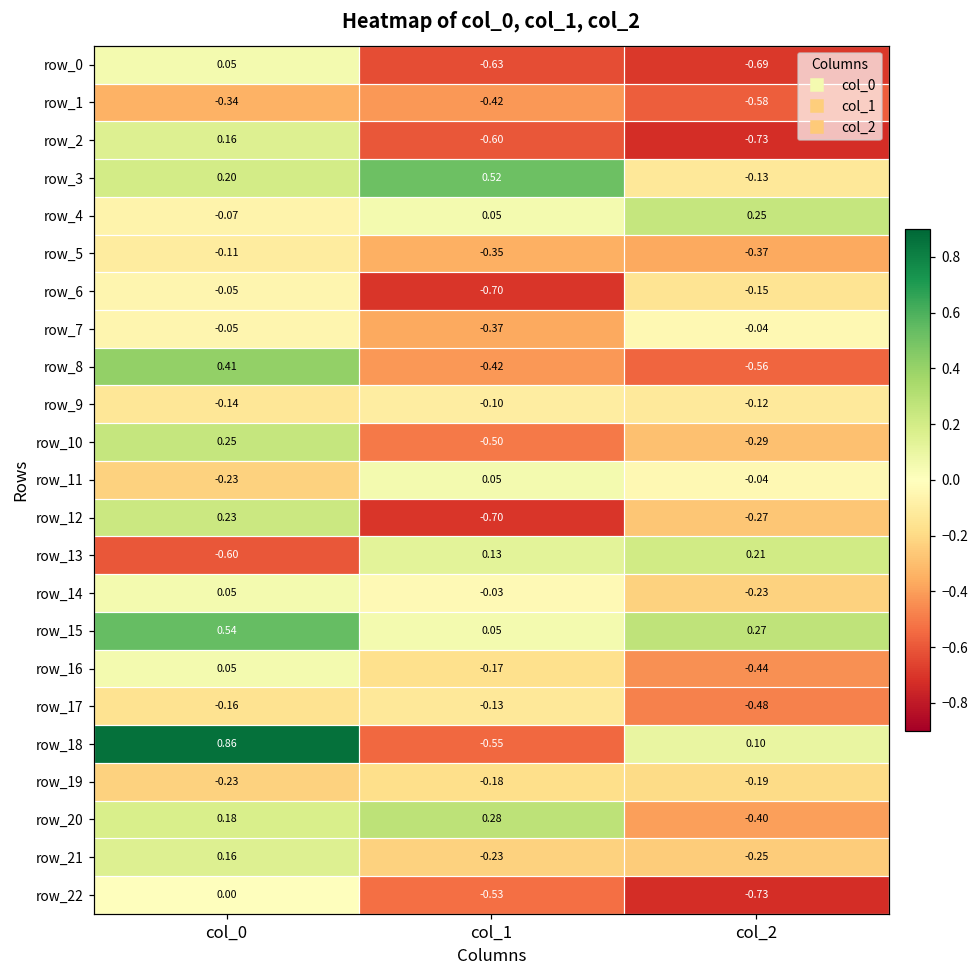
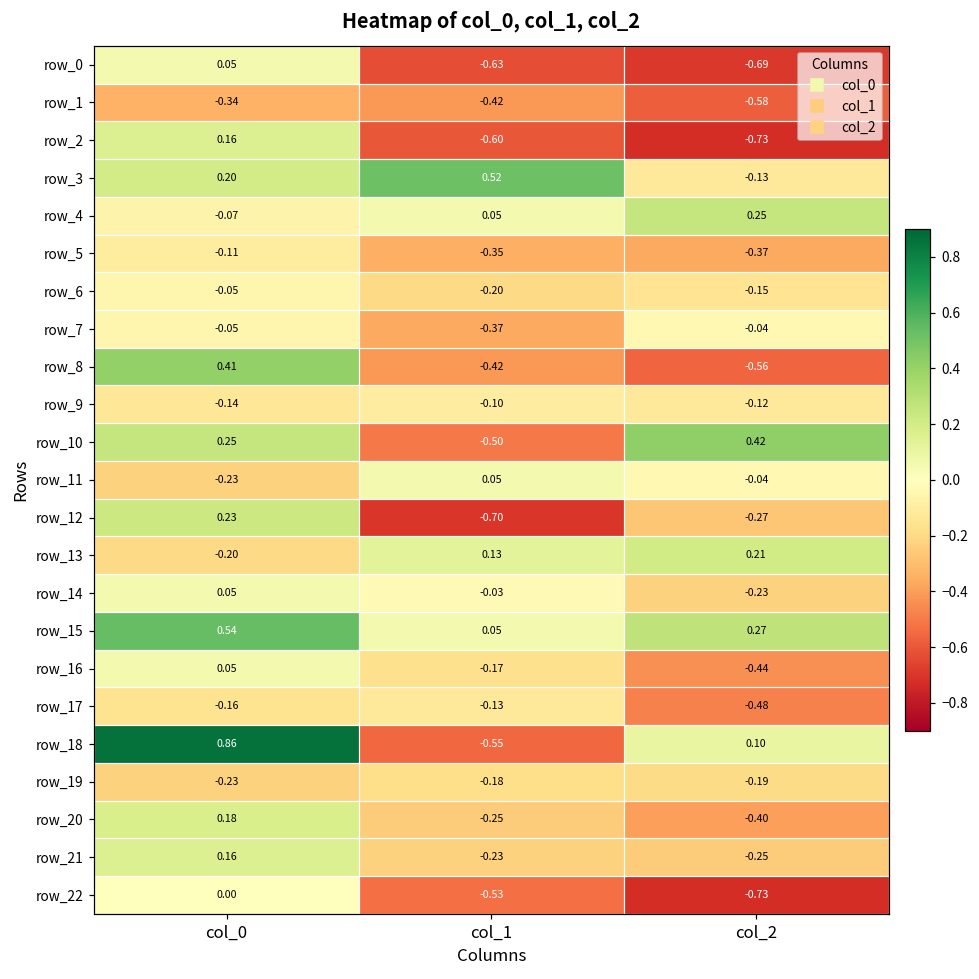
row_6, col_1: -0.70 -> -0.20
row_10, col_2: -0.29 -> 0.42
row_13, col_0: -0.60 -> -0.20
row_20, col_1: 0.28 -> -0.25
